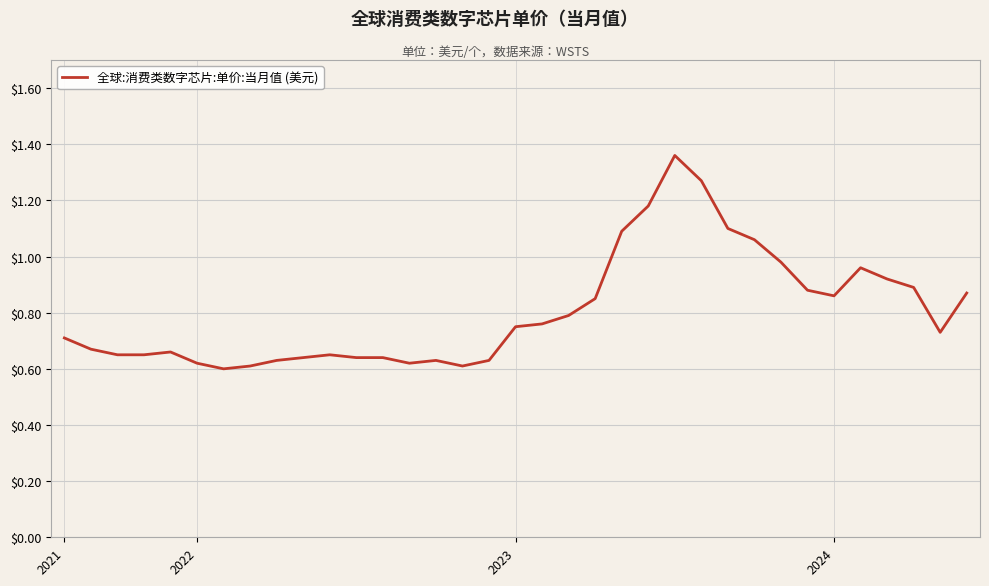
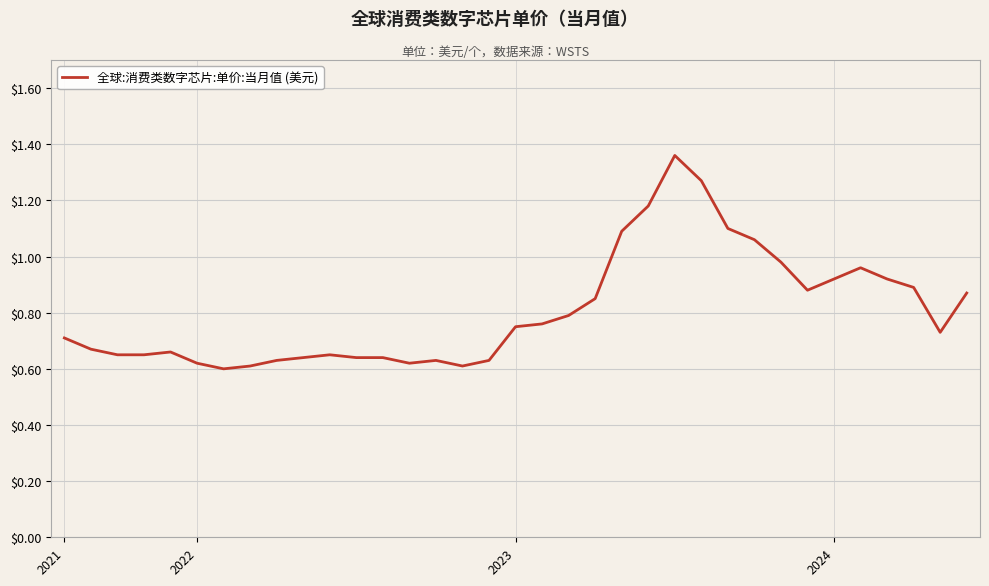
2024: $0.86 -> $0.92
